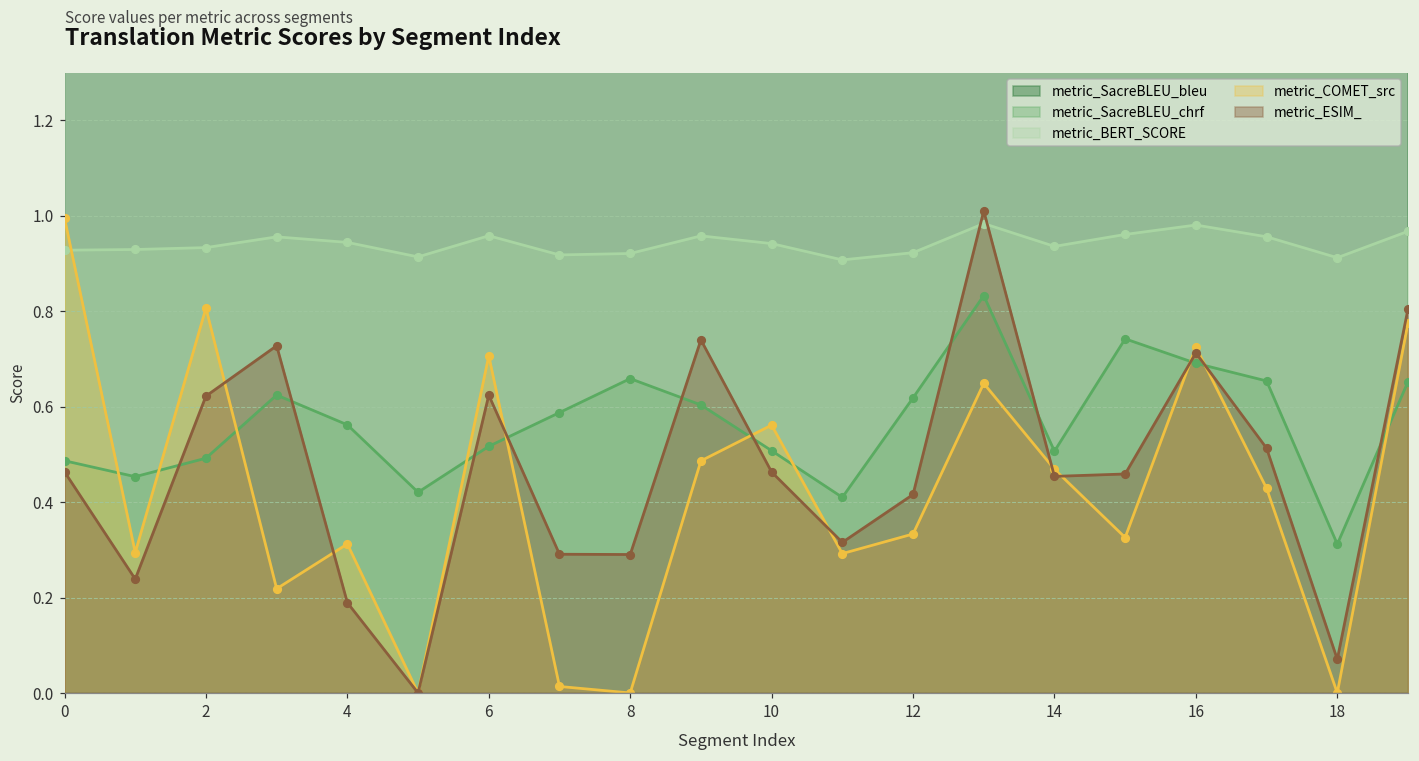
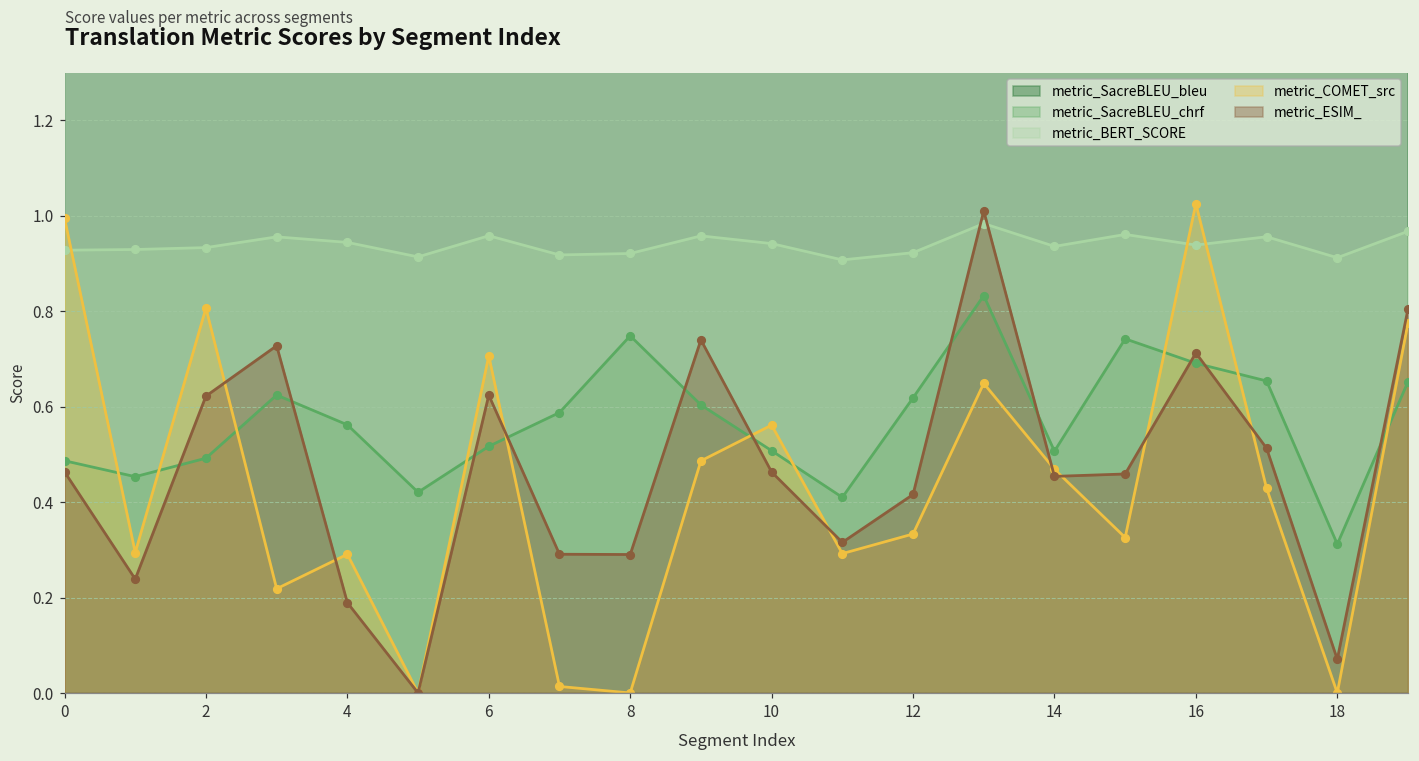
metric_COMET_src, 4: 0.31 -> 0.29
metric_SacreBLEU_chrf, 8: 0.66 -> 0.75
metric_BERT_SCORE, 16: 0.98 -> 0.94
metric_COMET_src, 16: 0.72 -> 1.03
